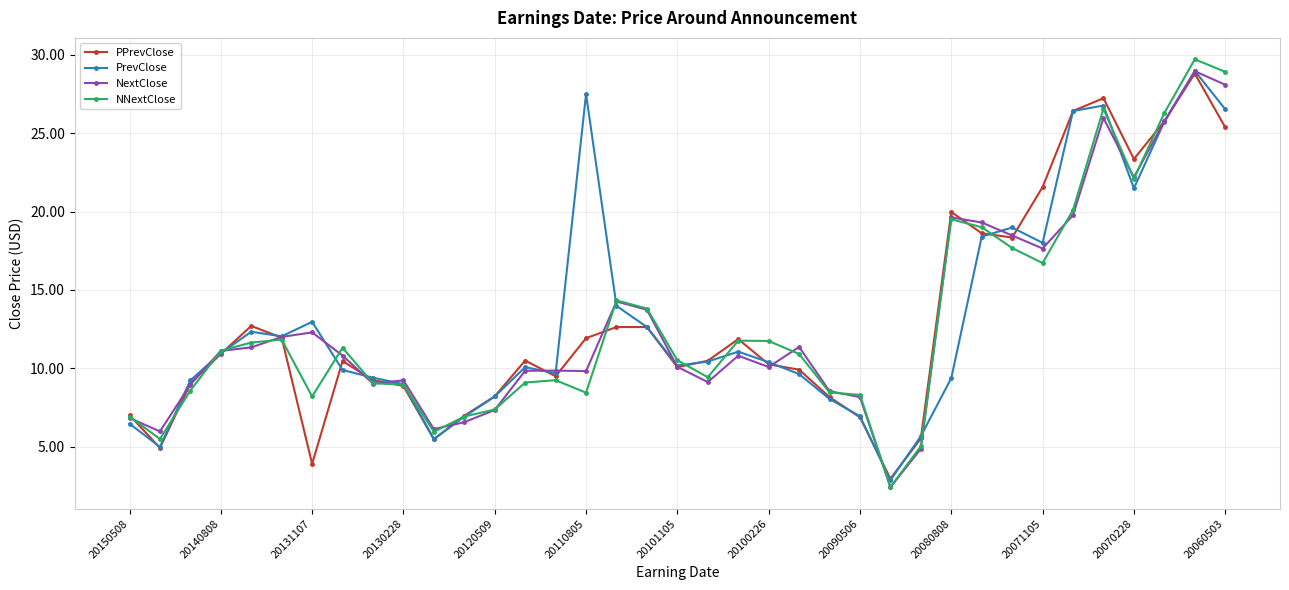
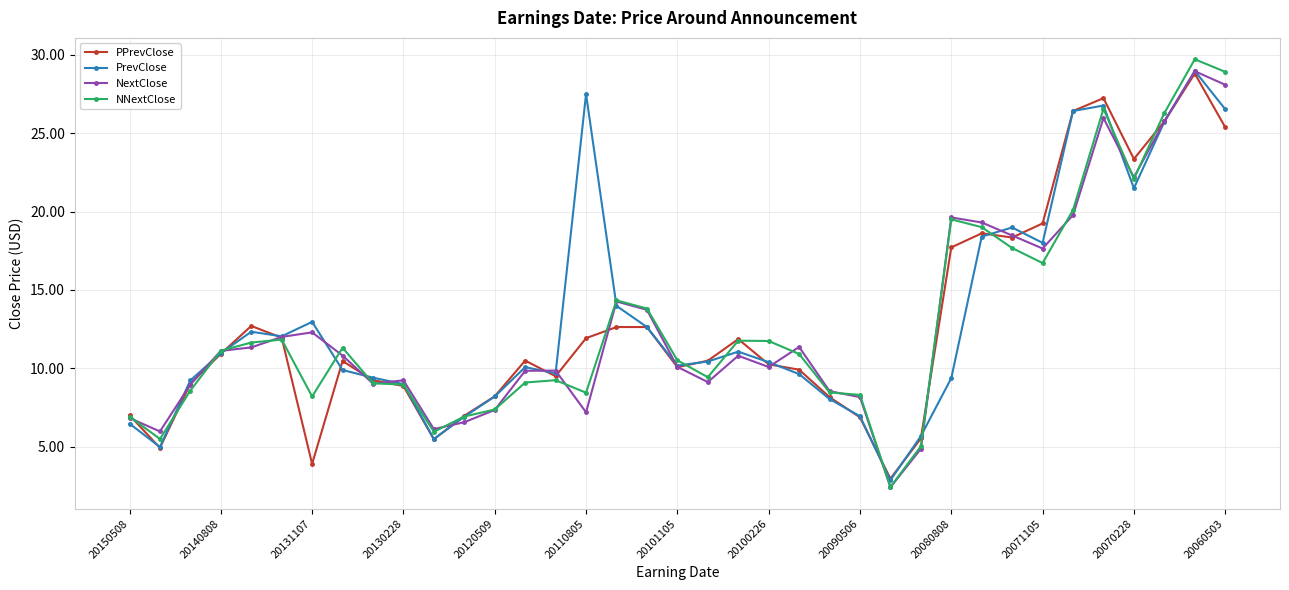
NextClose, 20110805: 9.8 -> 7.2
PPrevClose, 20080808: 20.0 -> 17.7
PPrevClose, 20071105: 21.6 -> 19.2
